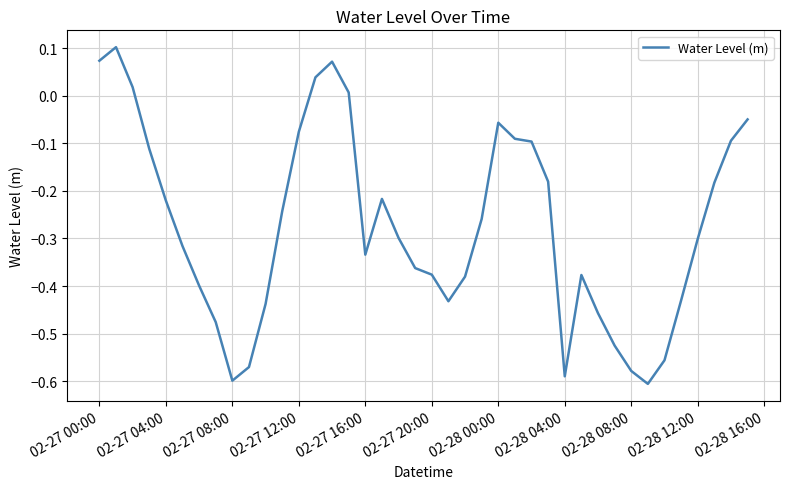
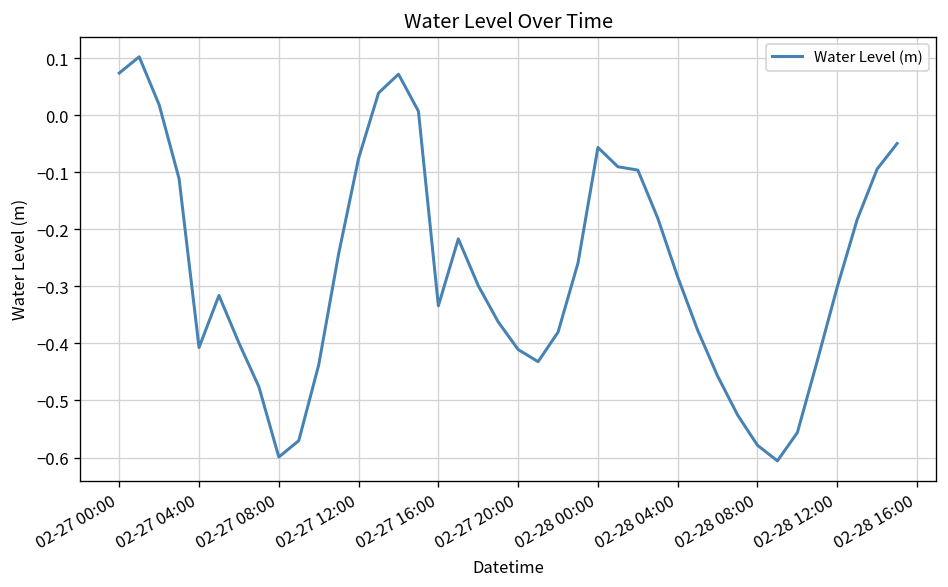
02-27 04:00: -0.22 -> -0.41
02-27 20:00: -0.38 -> -0.41
02-28 04:00: -0.59 -> -0.28
